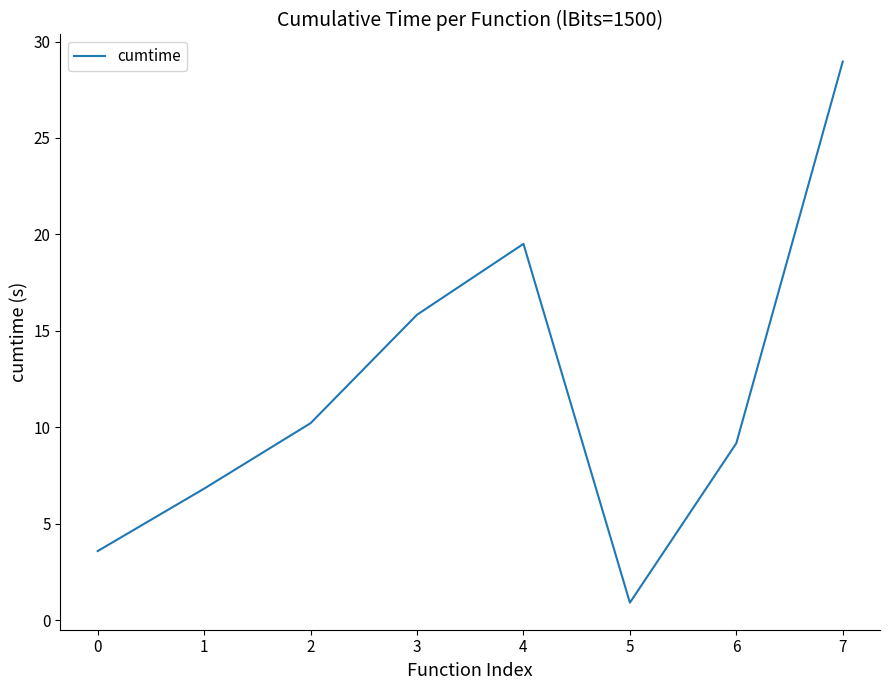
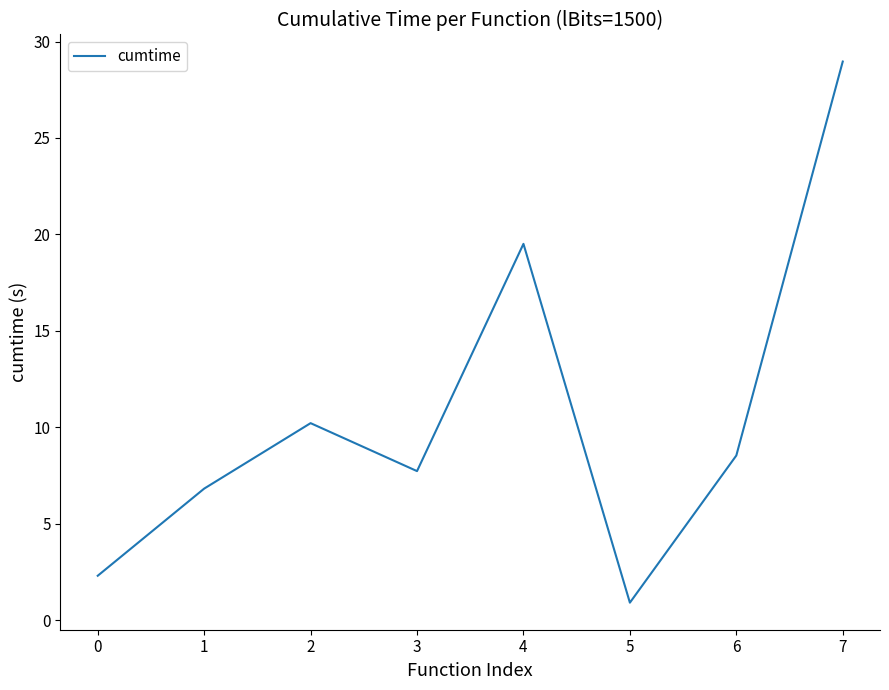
0: 3.6 -> 2.3
3: 15.8 -> 7.7
6: 9.2 -> 8.5
